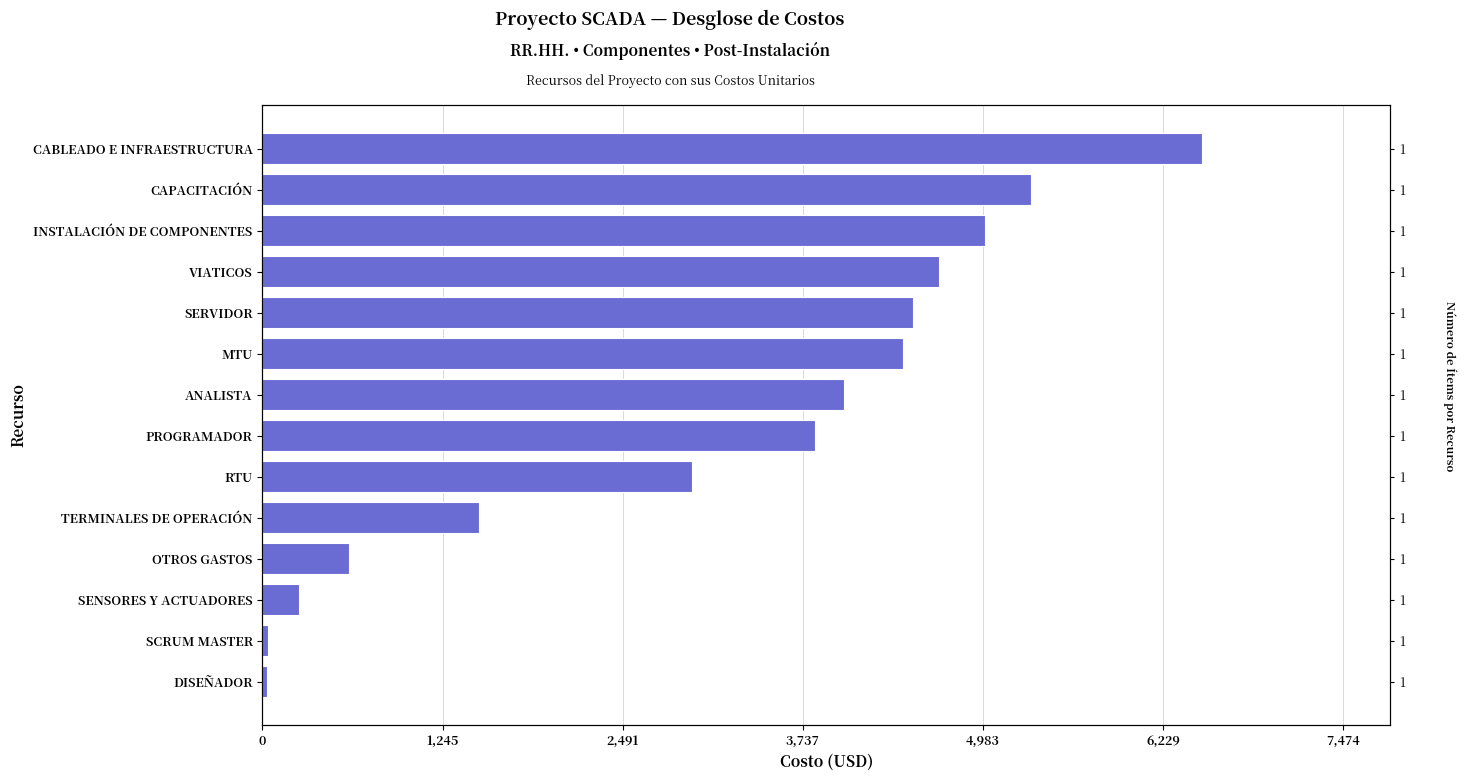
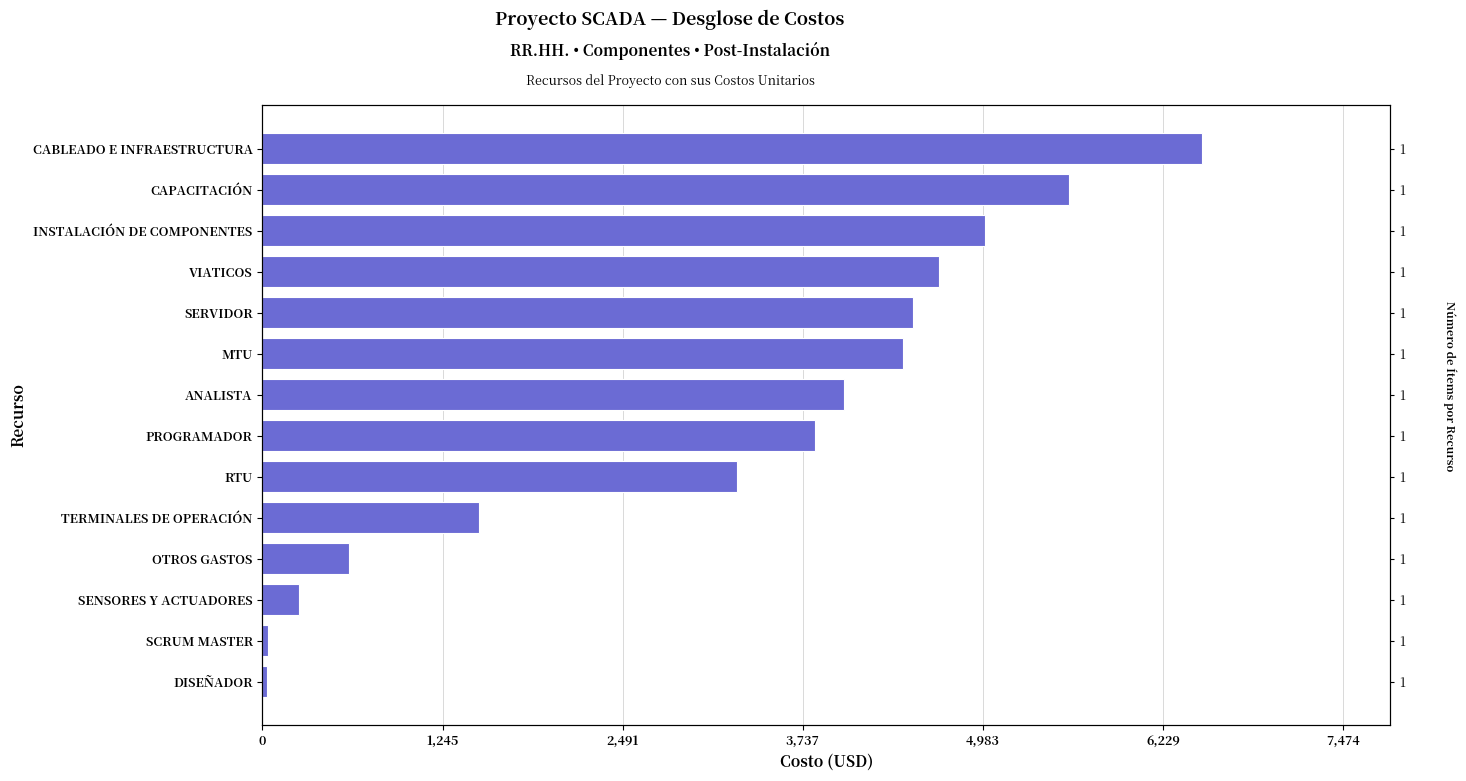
CAPACITACIÓN: 5,310 -> 5,580
RTU: 2,970 -> 3,280
